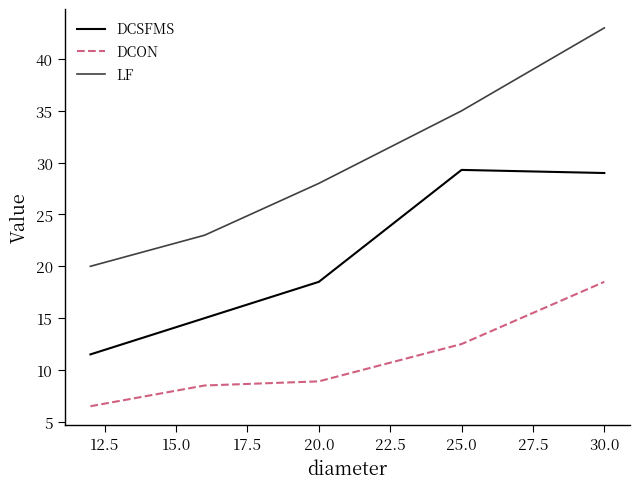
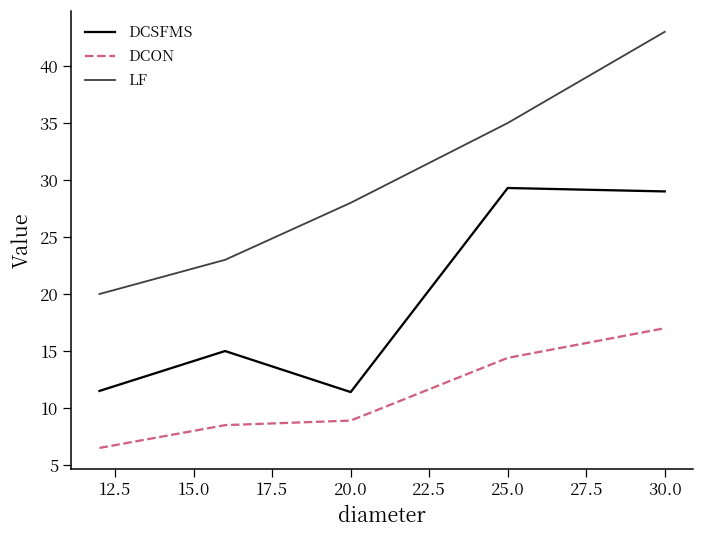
DCSFMS, 20.0: 18.5 -> 11.4
DCON, 25.0: 12.5 -> 14.4
DCON, 30.0: 18.5 -> 17.0
